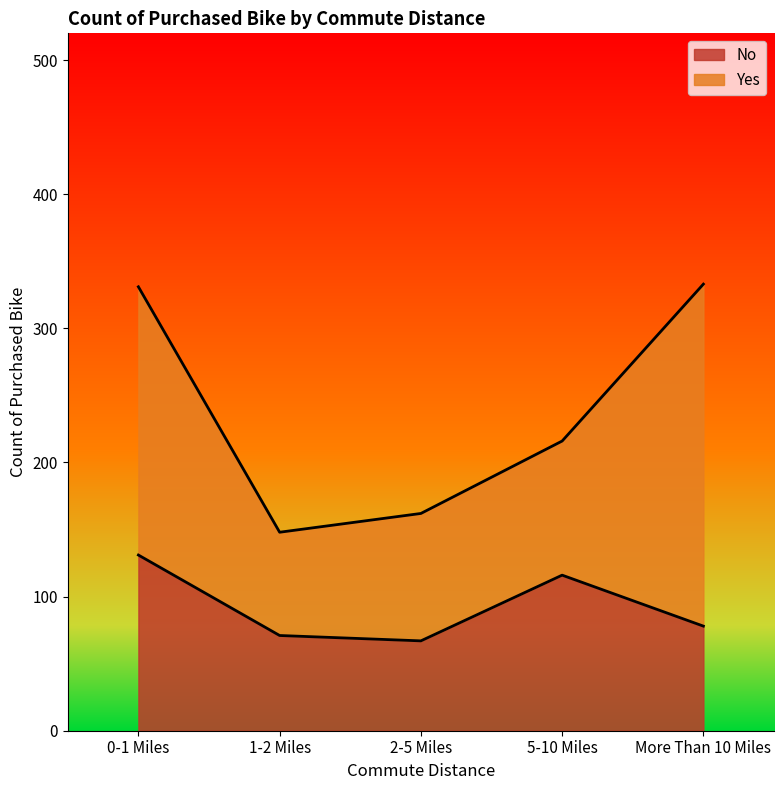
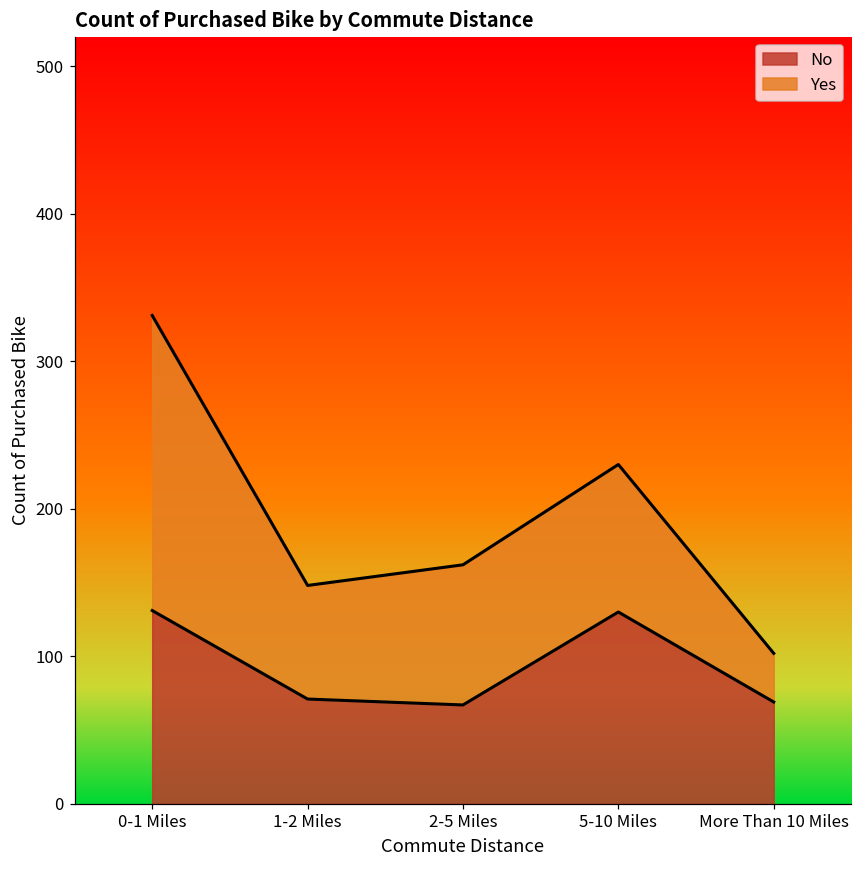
No, 5-10 Miles: 116 -> 130
No, More Than 10 Miles: 78 -> 69
Yes, More Than 10 Miles: 255 -> 33
